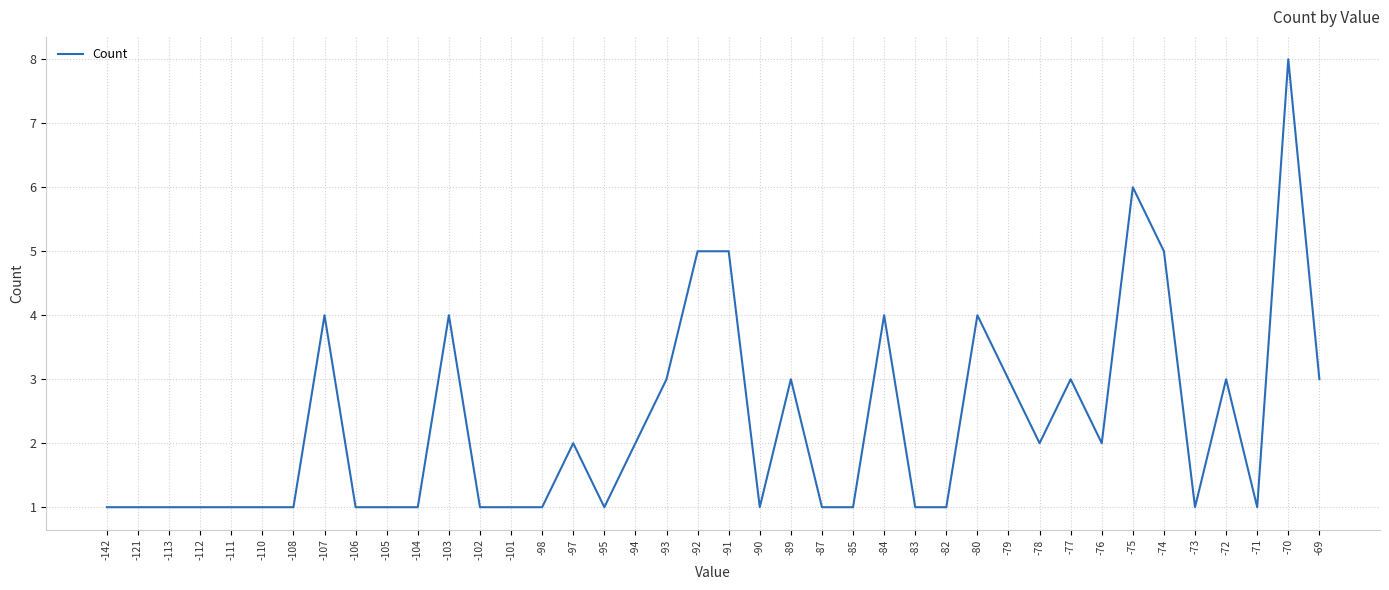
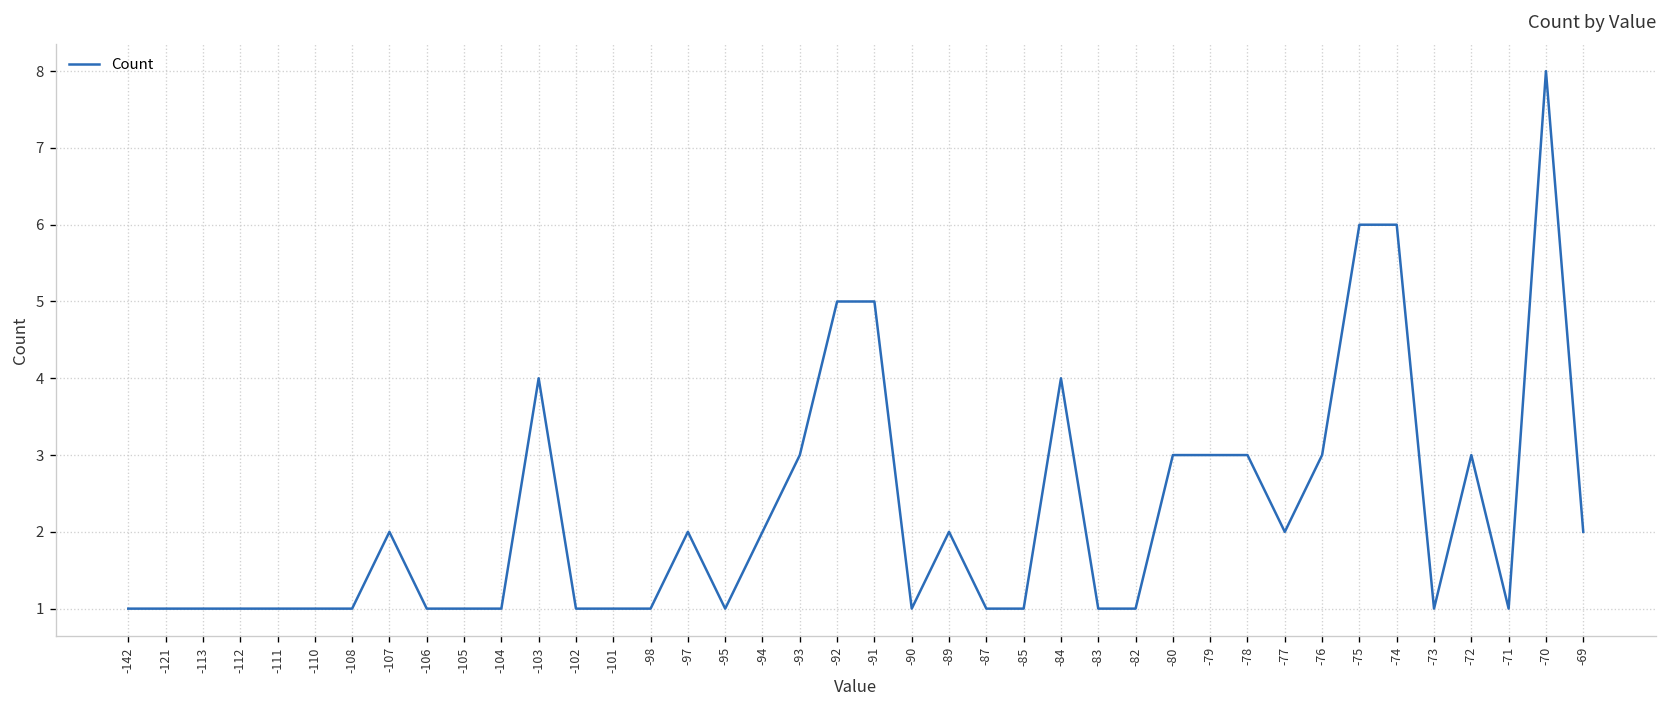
-107: 4 -> 2
-89: 3 -> 2
-80: 4 -> 3
-78: 2 -> 3
-77: 3 -> 2
-76: 2 -> 3
-74: 5 -> 6
-69: 3 -> 2
